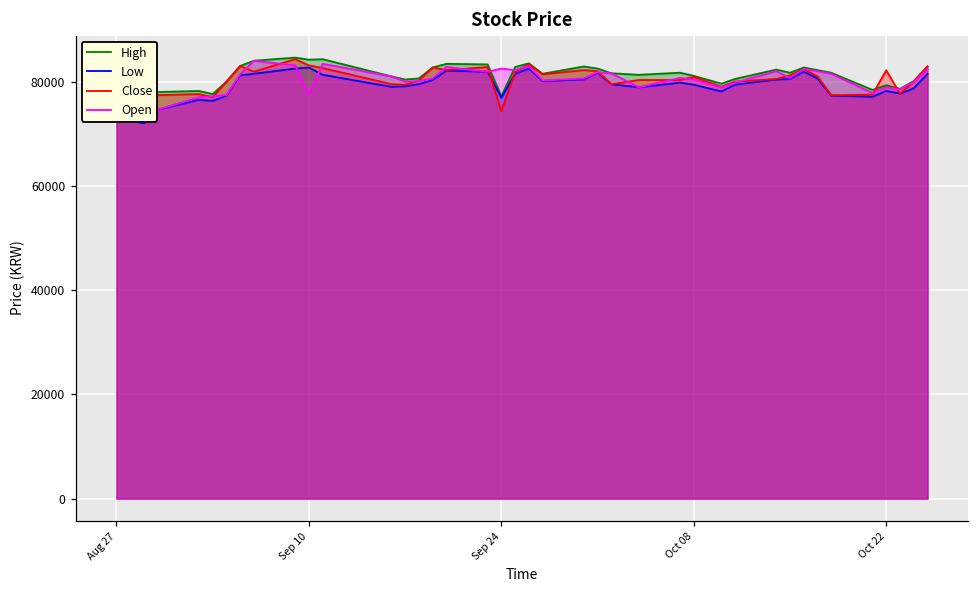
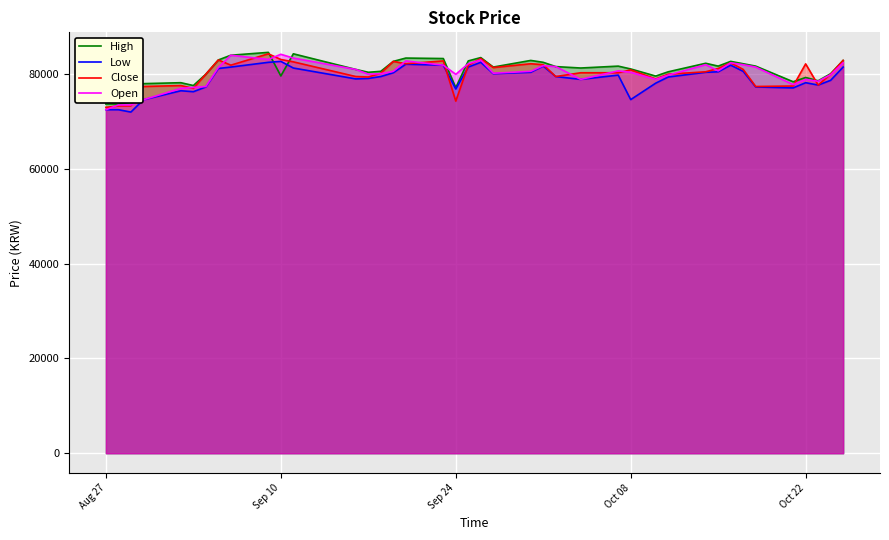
High, Sep 10: 84000 -> 80000
Open, Sep 10: 78000 -> 84000
Open, Sep 24: 83000 -> 80000
Low, Oct 08: 79000 -> 75000
